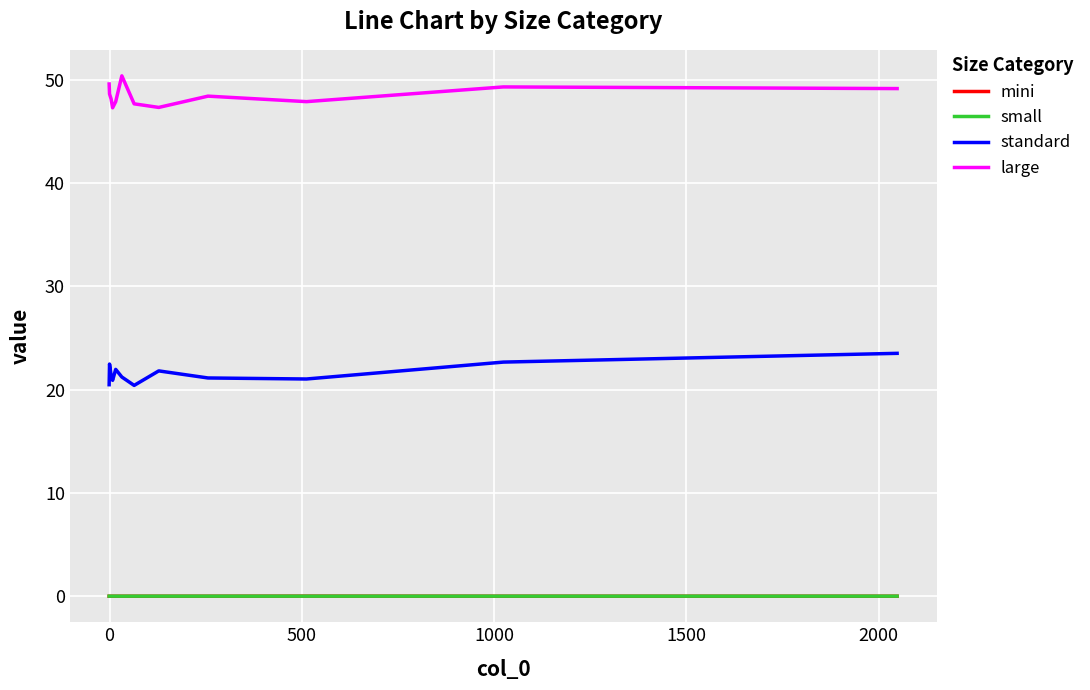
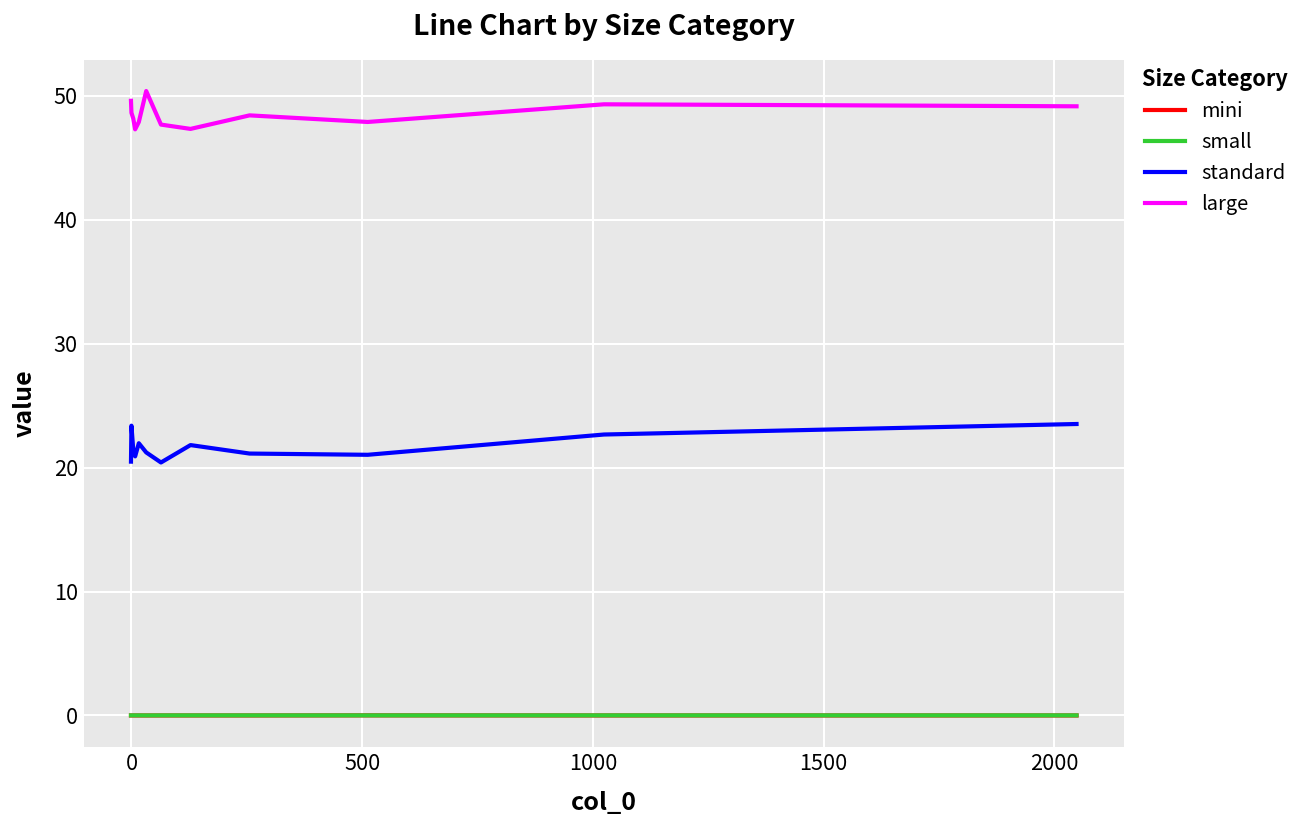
standard, 0: 22.5 -> 23.4
